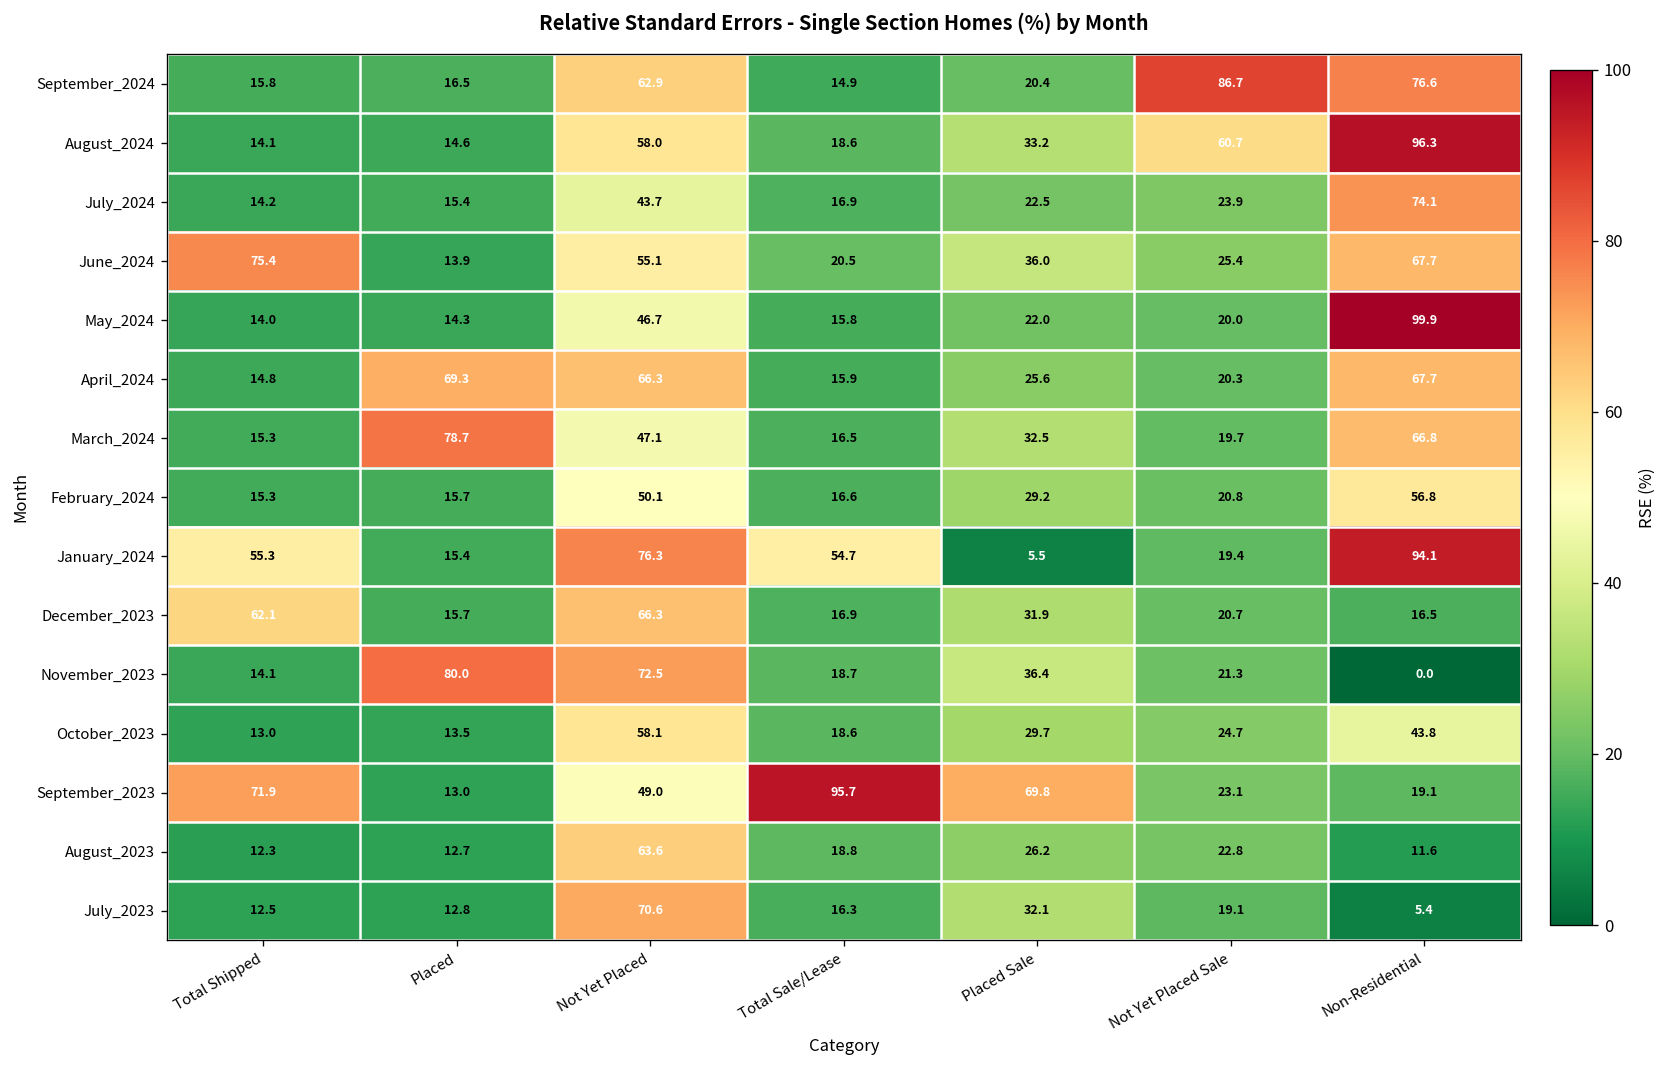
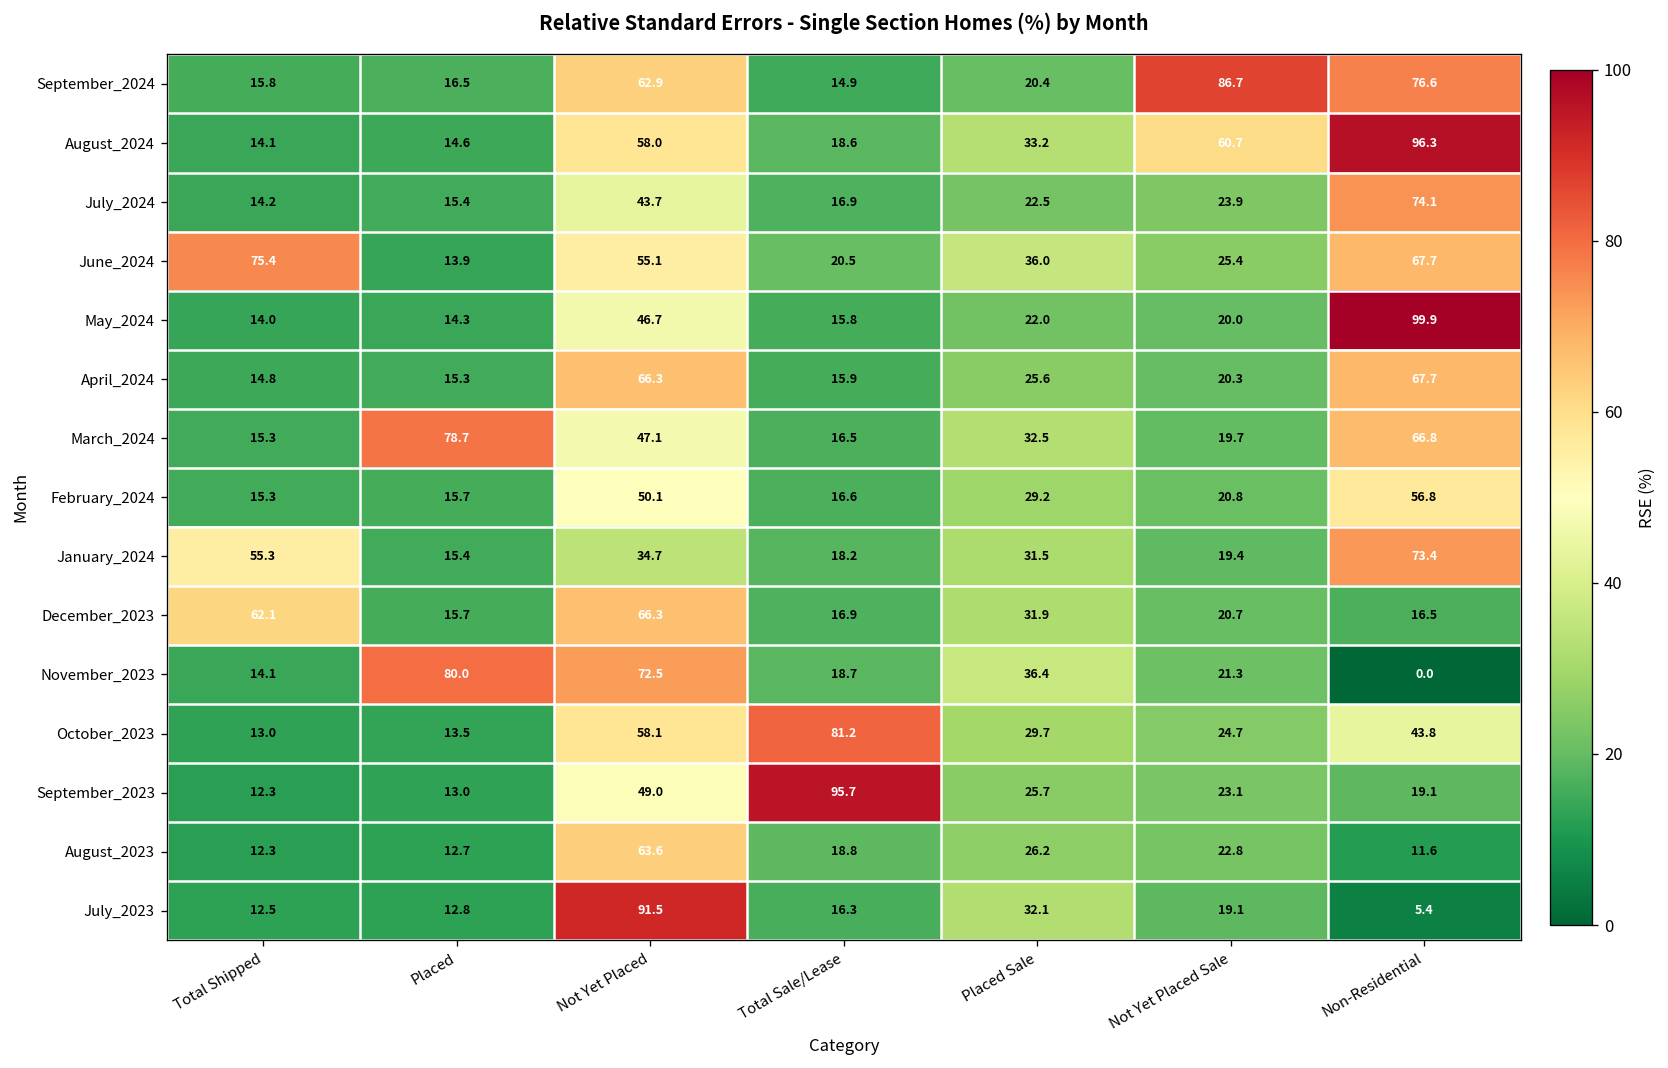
April_2024, Placed: 69.3 -> 15.3
January_2024, Not Yet Placed: 76.3 -> 34.7
January_2024, Total Sale/Lease: 54.7 -> 18.2
January_2024, Placed Sale: 5.5 -> 31.5
January_2024, Non-Residential: 94.1 -> 73.4
October_2023, Total Sale/Lease: 18.6 -> 81.2
September_2023, Total Shipped: 71.9 -> 12.3
September_2023, Placed Sale: 69.8 -> 25.7
July_2023, Not Yet Placed: 70.6 -> 91.5
